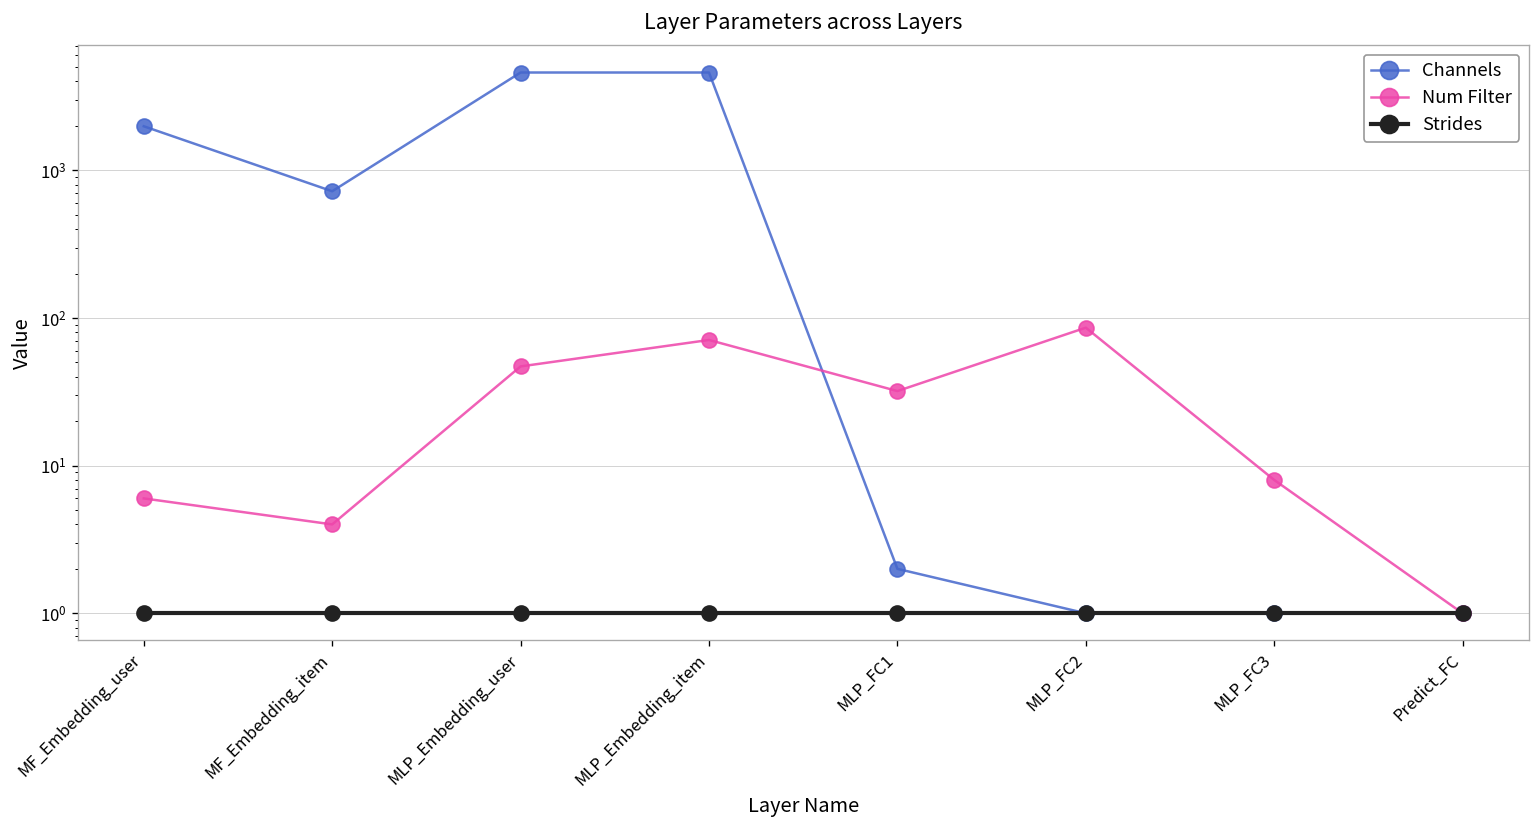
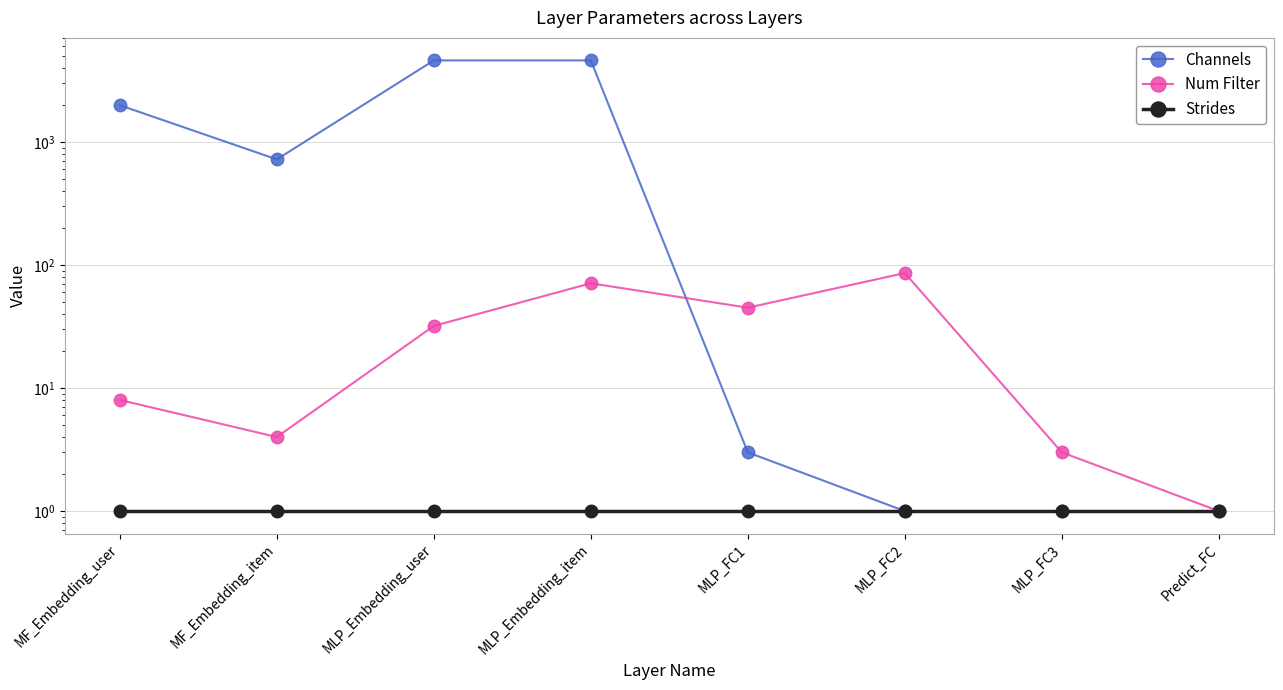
Num Filter, MF_Embedding_user: 6 -> 8
Num Filter, MLP_Embedding_user: 47 -> 32
Channels, MLP_FC1: 2 -> 3
Num Filter, MLP_FC1: 32 -> 45
Num Filter, MLP_FC3: 8 -> 3
